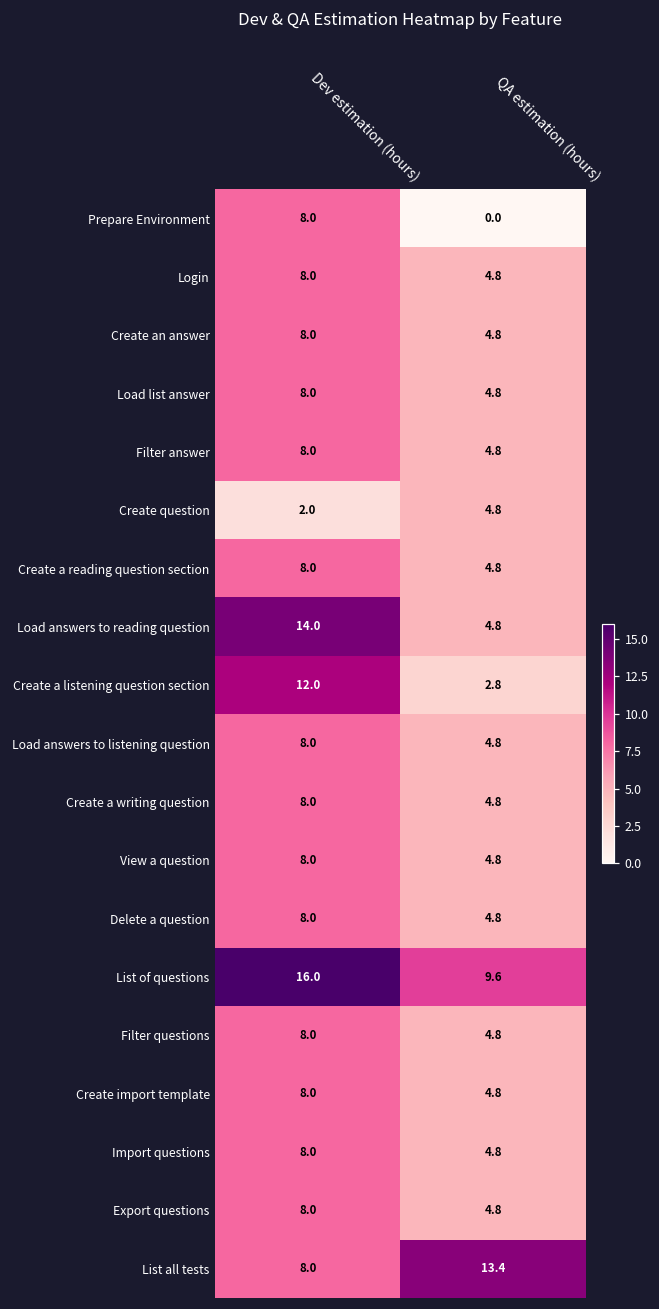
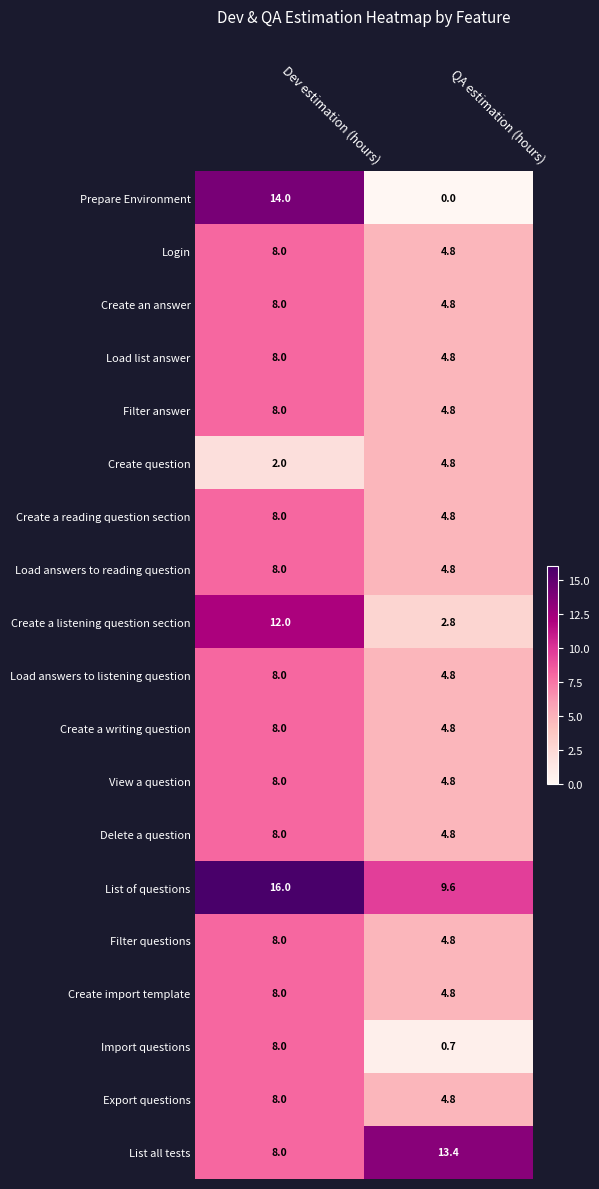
Prepare Environment, Dev estimation (hours): 8.0 -> 14.0
Load answers to reading question, Dev estimation (hours): 14.0 -> 8.0
Import questions, QA estimation (hours): 4.8 -> 0.7
